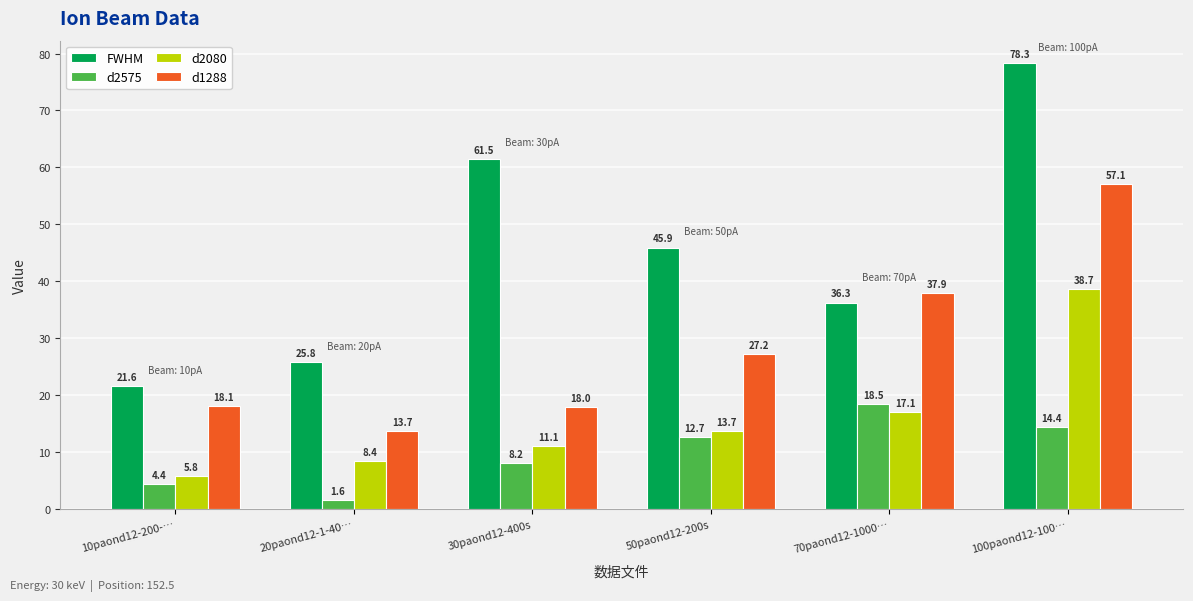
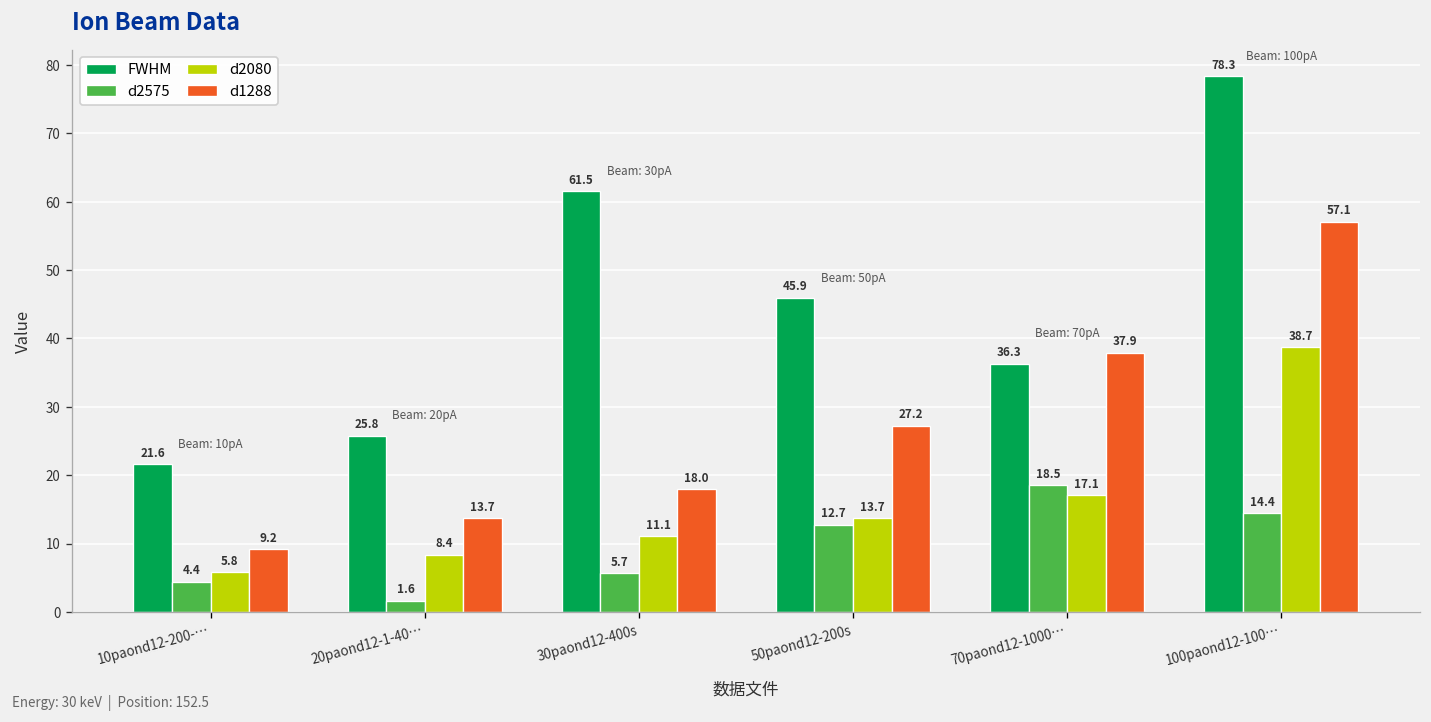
d1288, 10paond12-200-…: 18.1 -> 9.2
d2575, 30paond12-400s: 8.2 -> 5.7
